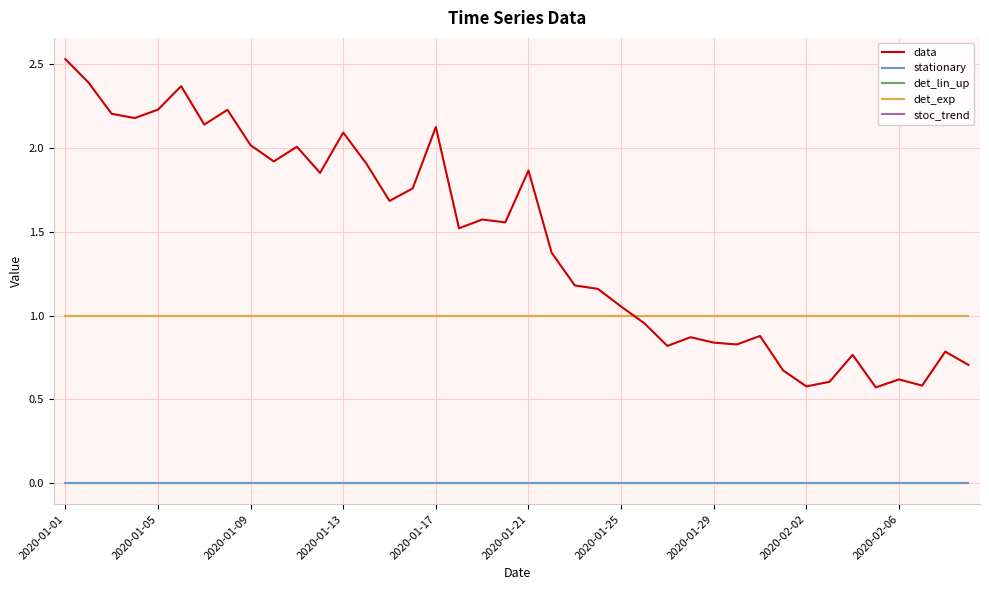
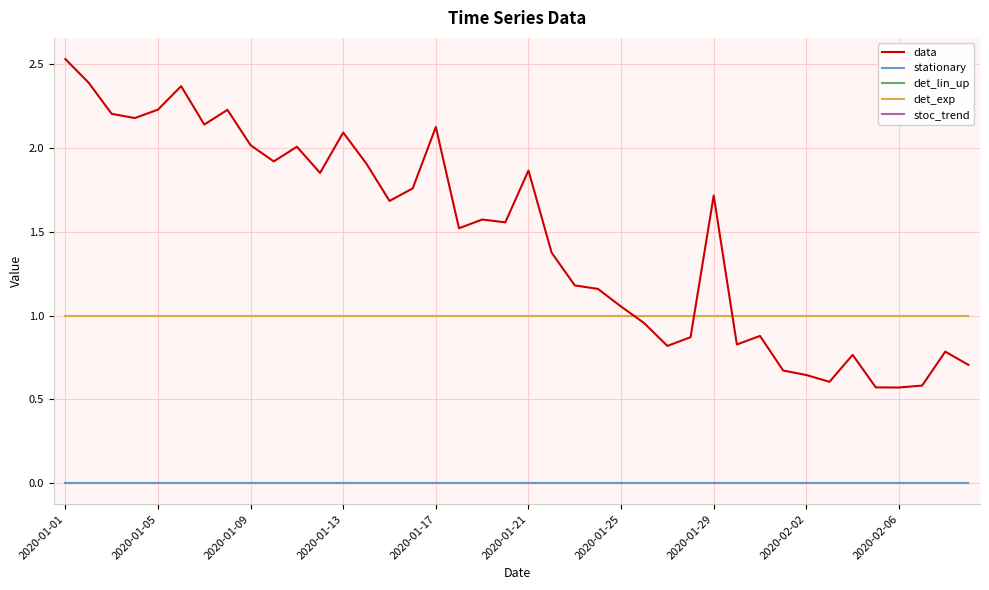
data, 2020-01-29: 0.84 -> 1.72
data, 2020-02-02: 0.58 -> 0.64
data, 2020-02-06: 0.62 -> 0.57
